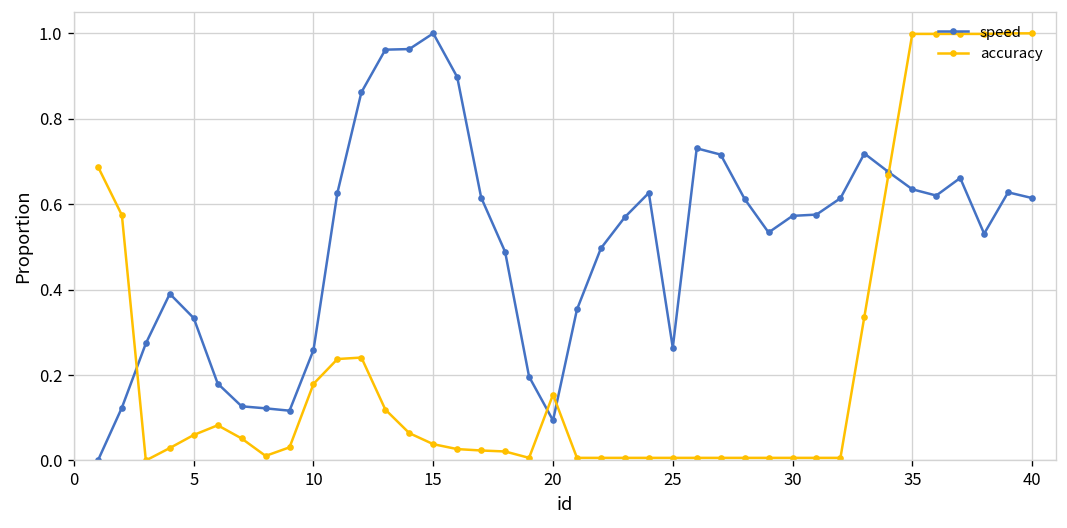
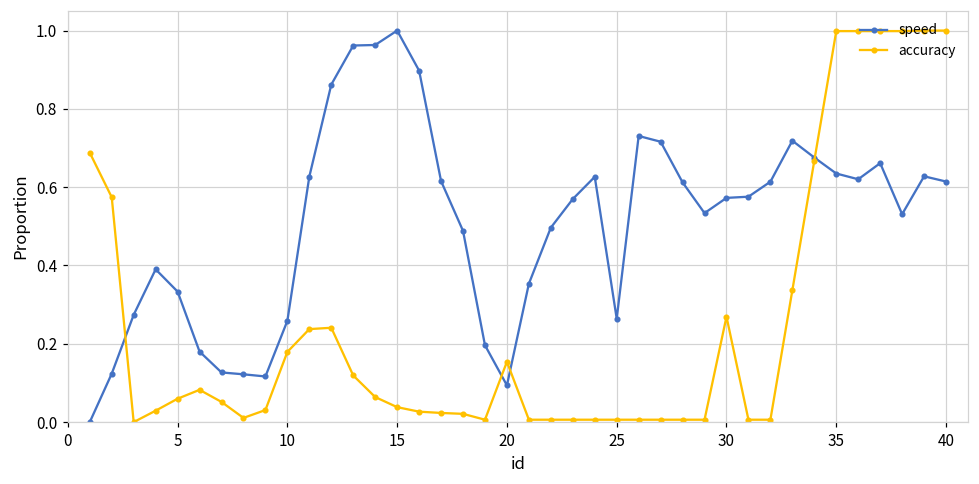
accuracy, 30: 0.01 -> 0.27
